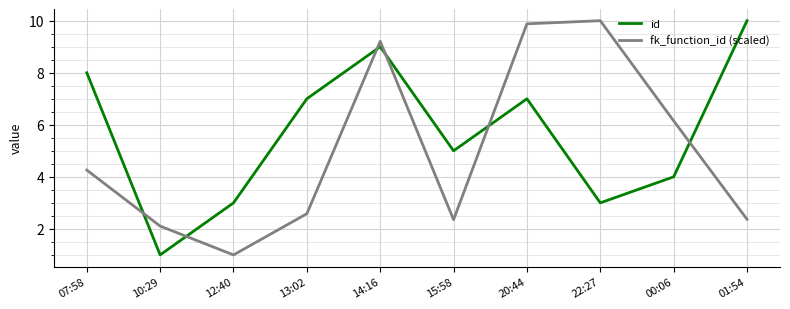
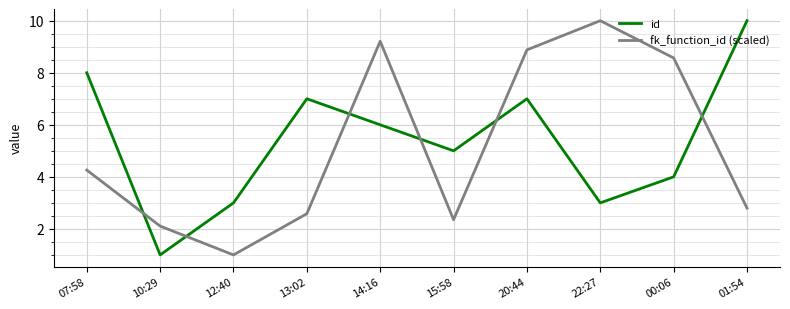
id, 14:16: 9 -> 6
fk_function_id (scaled), 20:44: 9.9 -> 8.9
fk_function_id (scaled), 00:06: 6.2 -> 8.6
fk_function_id (scaled), 01:54: 2.4 -> 2.8
